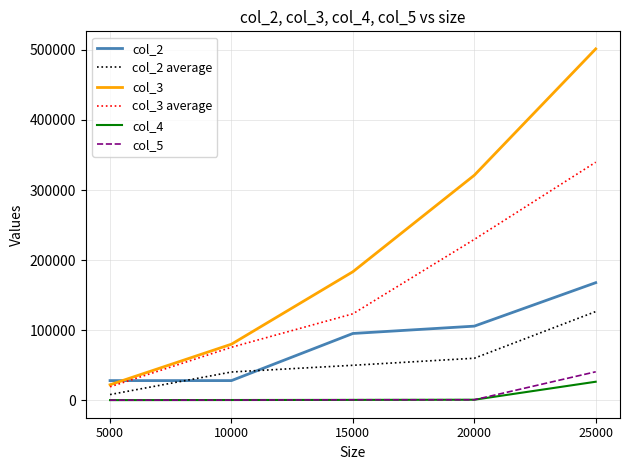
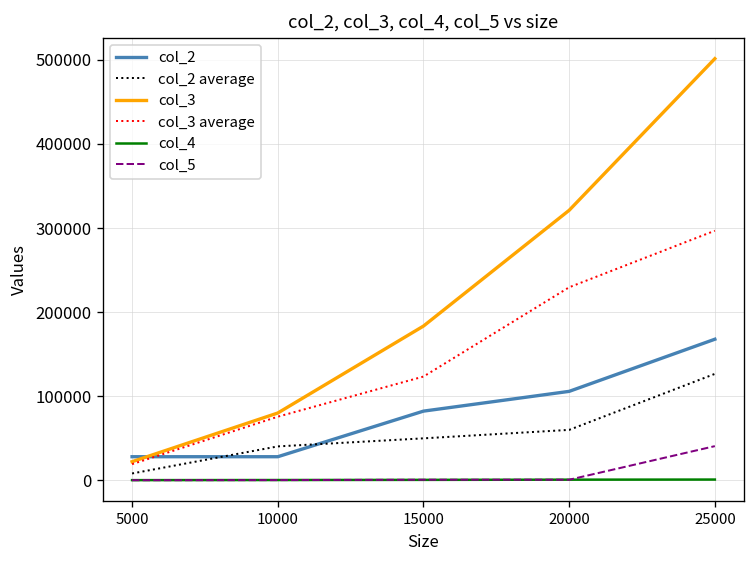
col_2, 15000: 100000 -> 80000
col_3 average, 25000: 340000 -> 300000
col_4, 25000: 30000 -> 0
